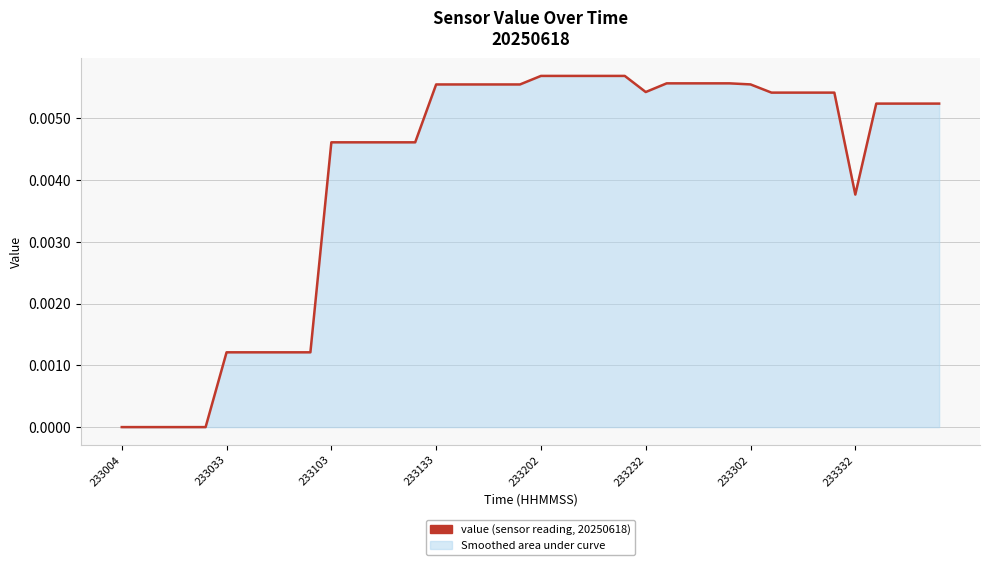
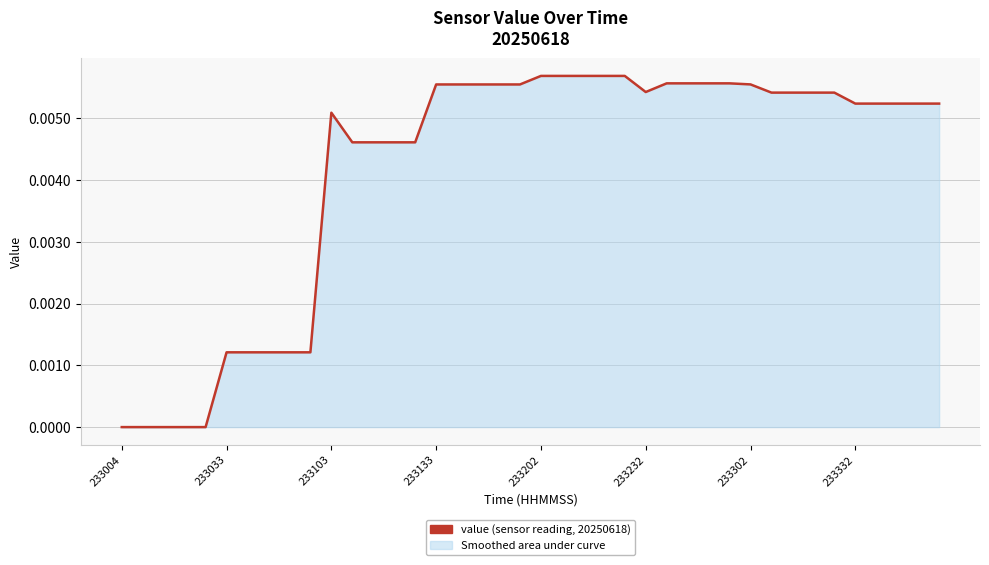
233103: 0.0046 -> 0.0051
233332: 0.0038 -> 0.0052
